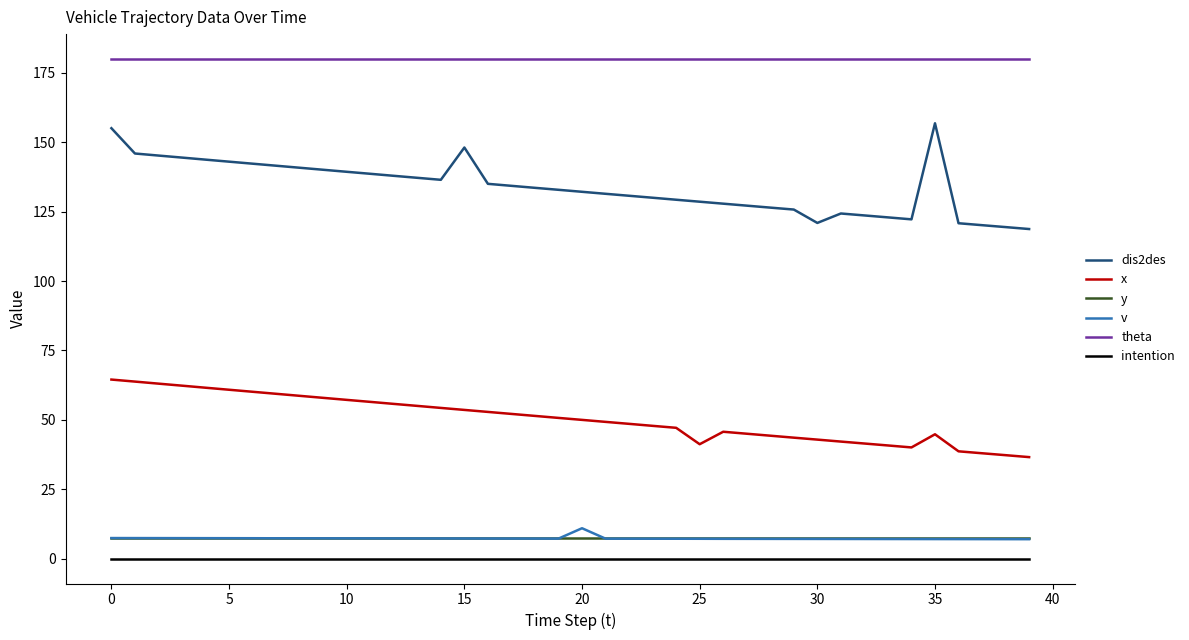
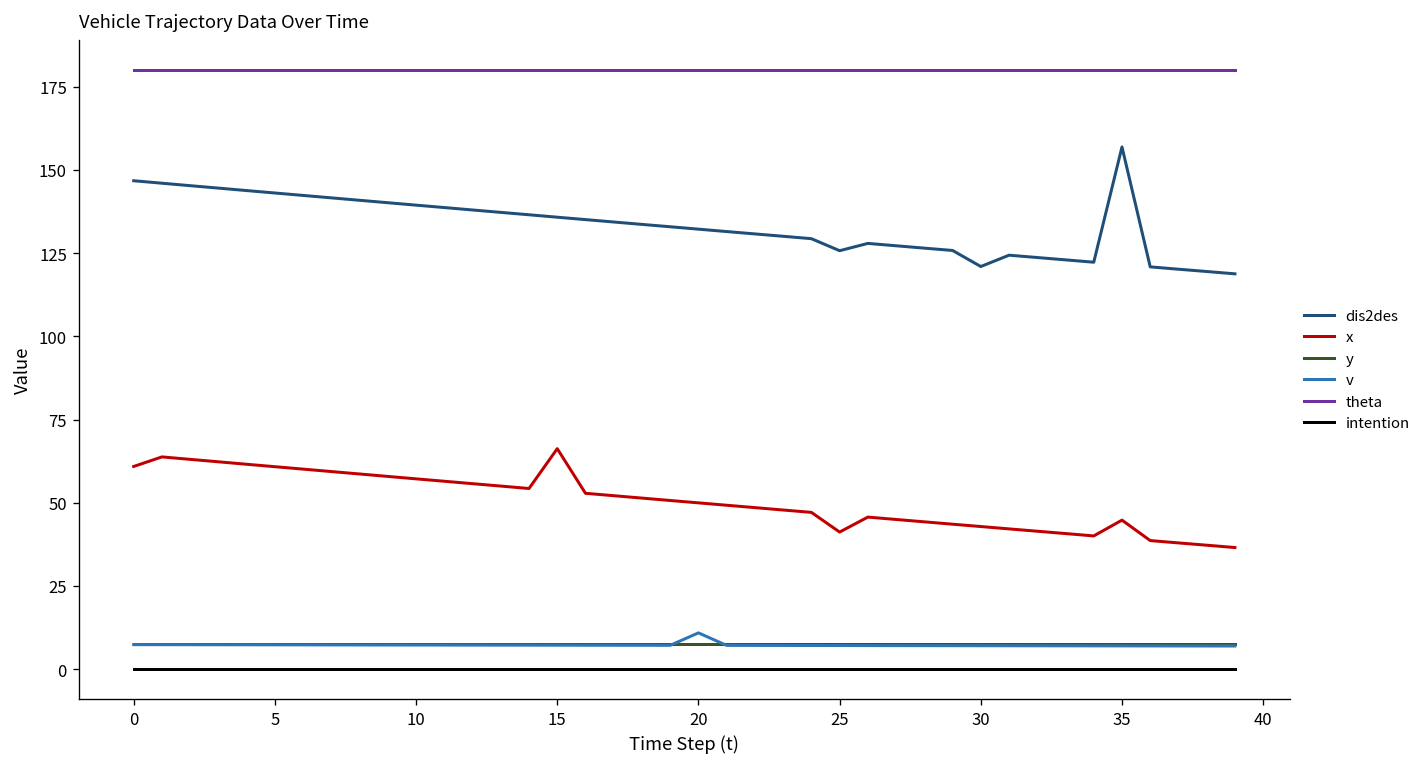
dis2des, 0: 155 -> 147
x, 0: 65 -> 61
dis2des, 15: 148 -> 136
x, 15: 54 -> 66
dis2des, 25: 129 -> 126
